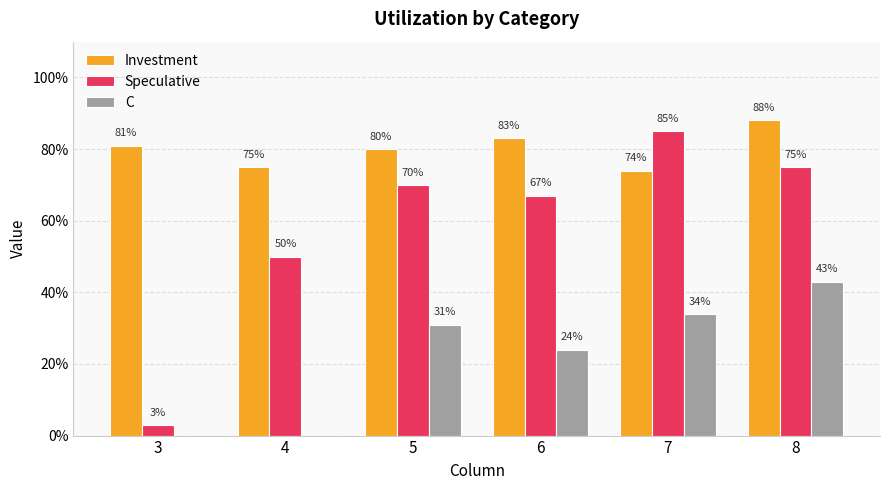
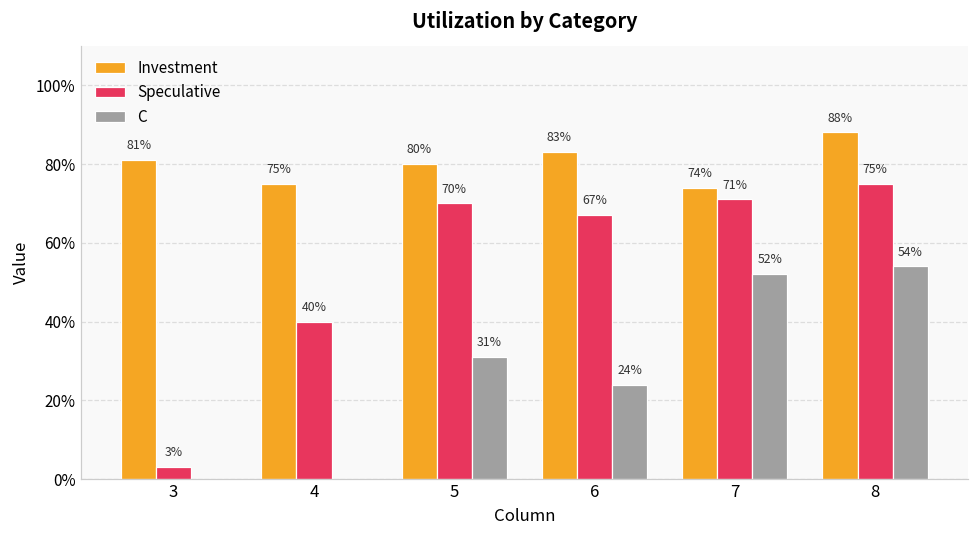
Speculative, 4: 50% -> 40%
Speculative, 7: 85% -> 71%
C, 7: 34% -> 52%
C, 8: 43% -> 54%
